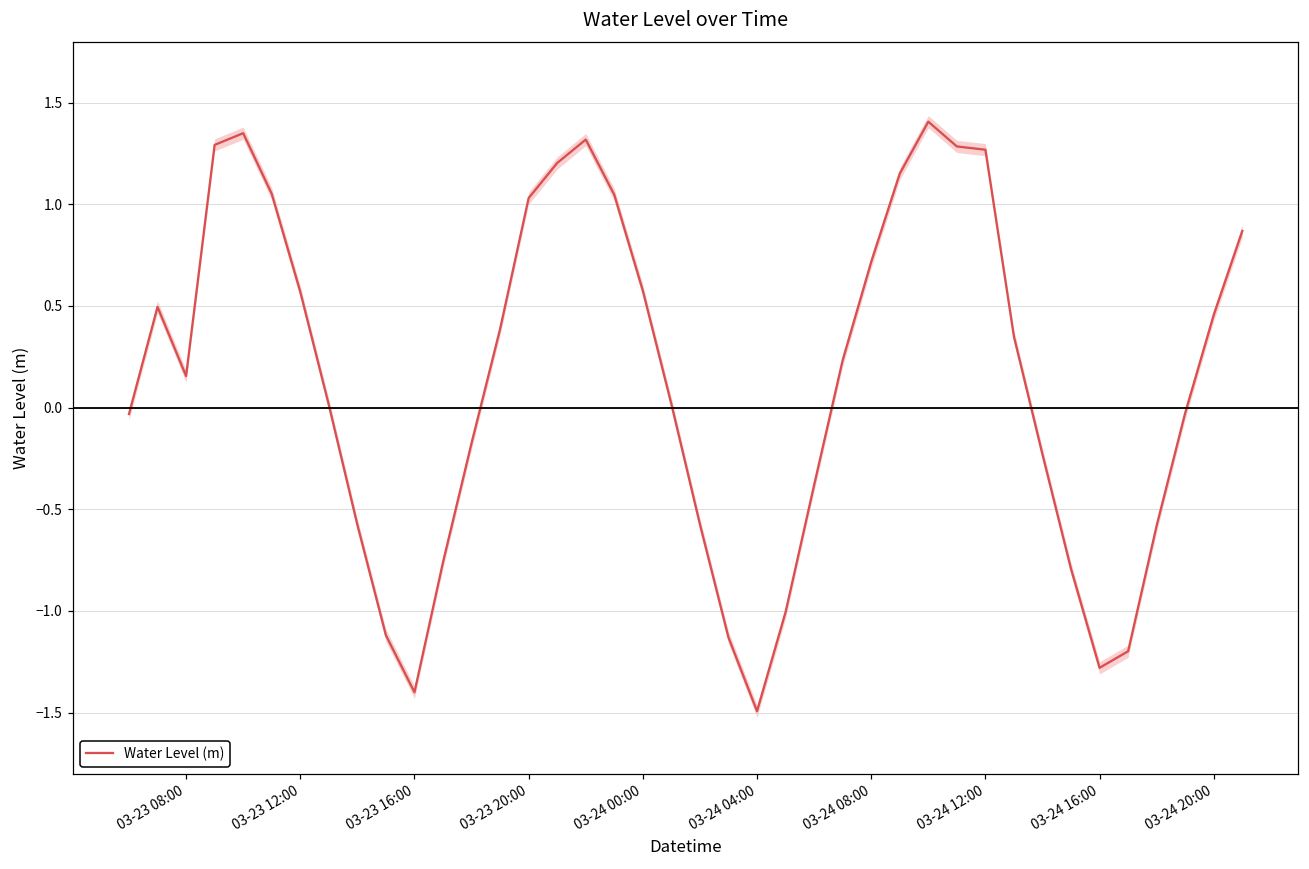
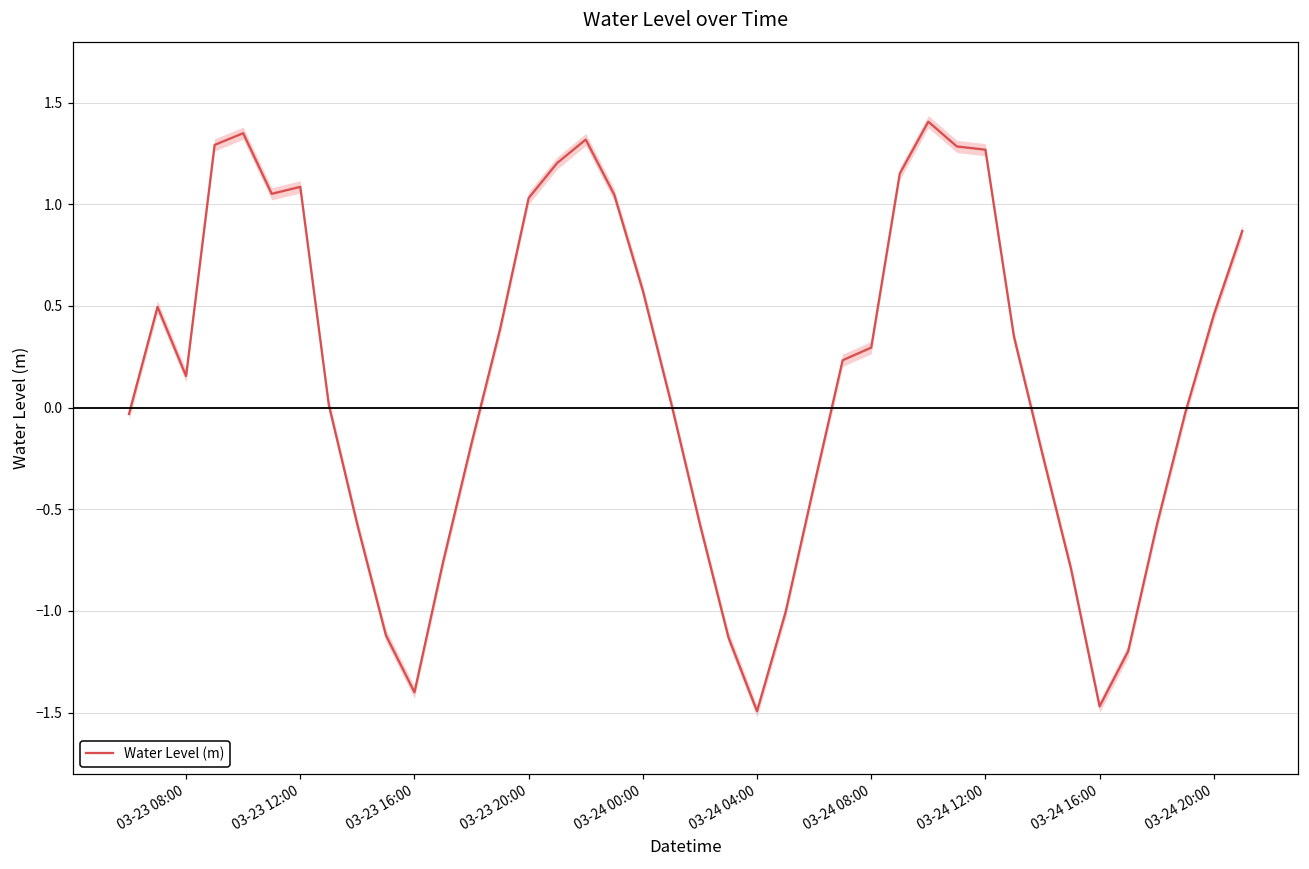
Water Level (m), 03-23 12:00: 0.57 -> 1.09
Water Level (m), 03-24 08:00: 0.72 -> 0.30
Water Level (m), 03-24 16:00: -1.28 -> -1.47
